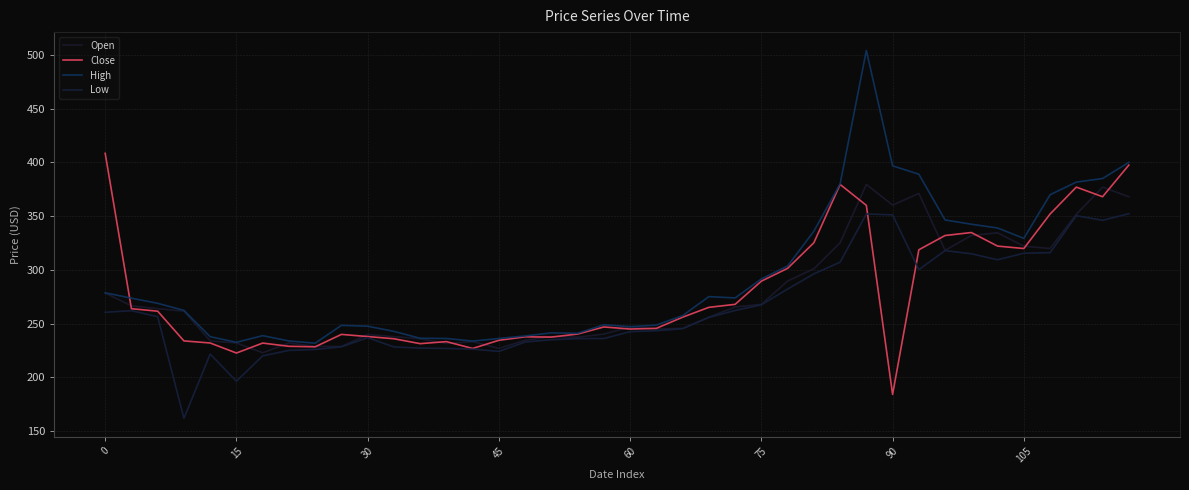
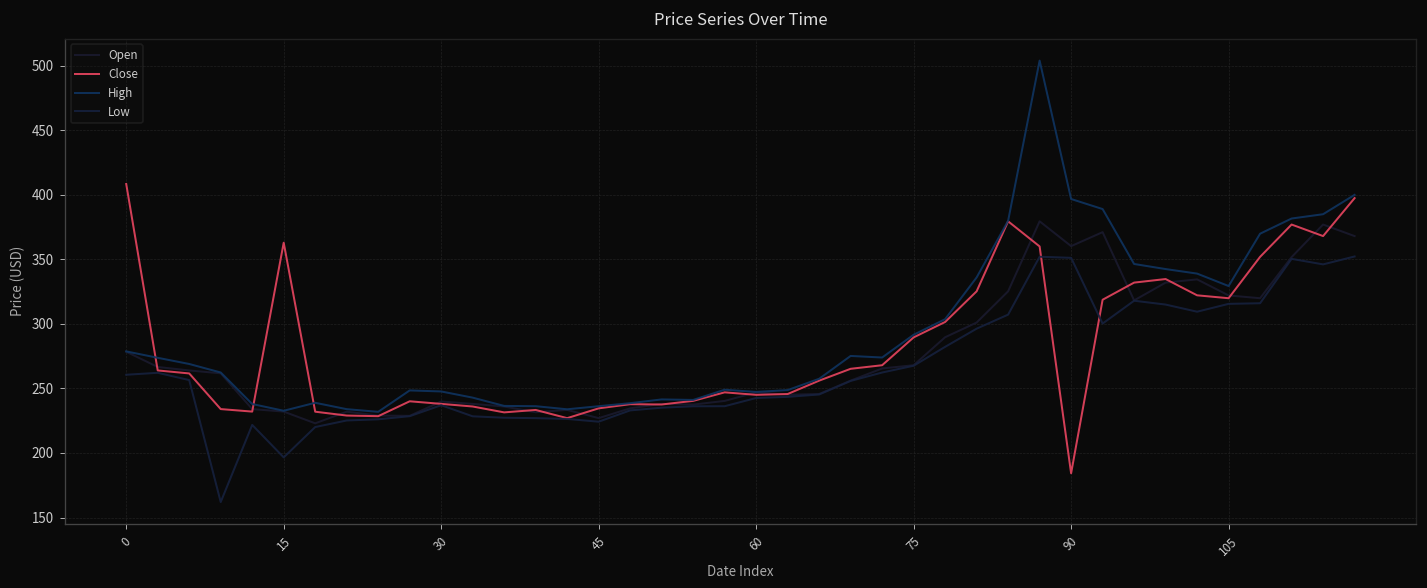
Close, 15: 223 -> 363
